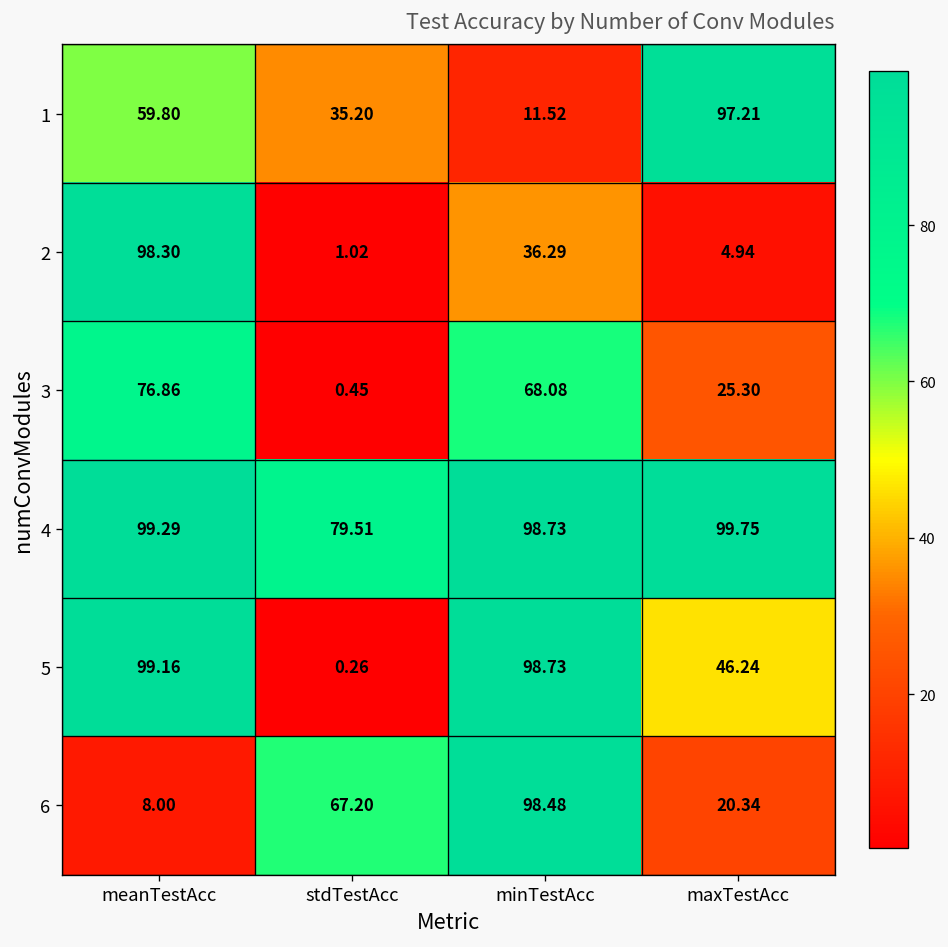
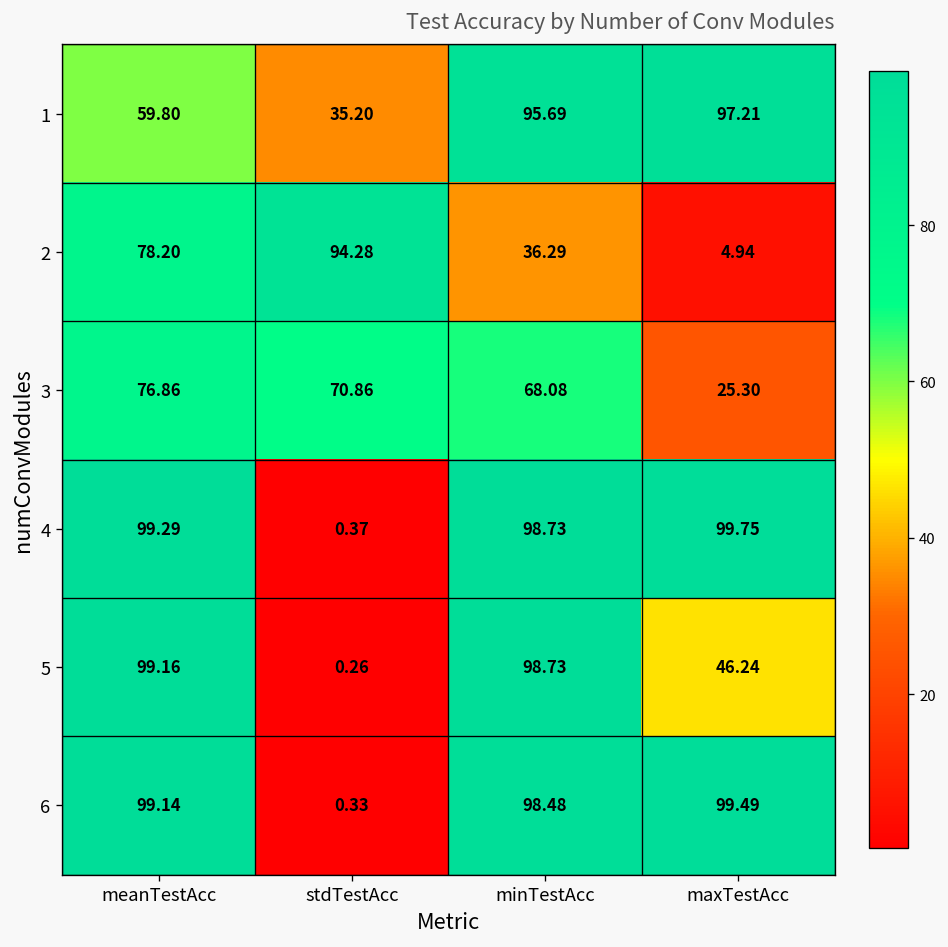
1, minTestAcc: 11.52 -> 95.69
2, meanTestAcc: 98.30 -> 78.20
2, stdTestAcc: 1.02 -> 94.28
3, stdTestAcc: 0.45 -> 70.86
4, stdTestAcc: 79.51 -> 0.37
6, meanTestAcc: 8.00 -> 99.14
6, stdTestAcc: 67.20 -> 0.33
6, maxTestAcc: 20.34 -> 99.49
